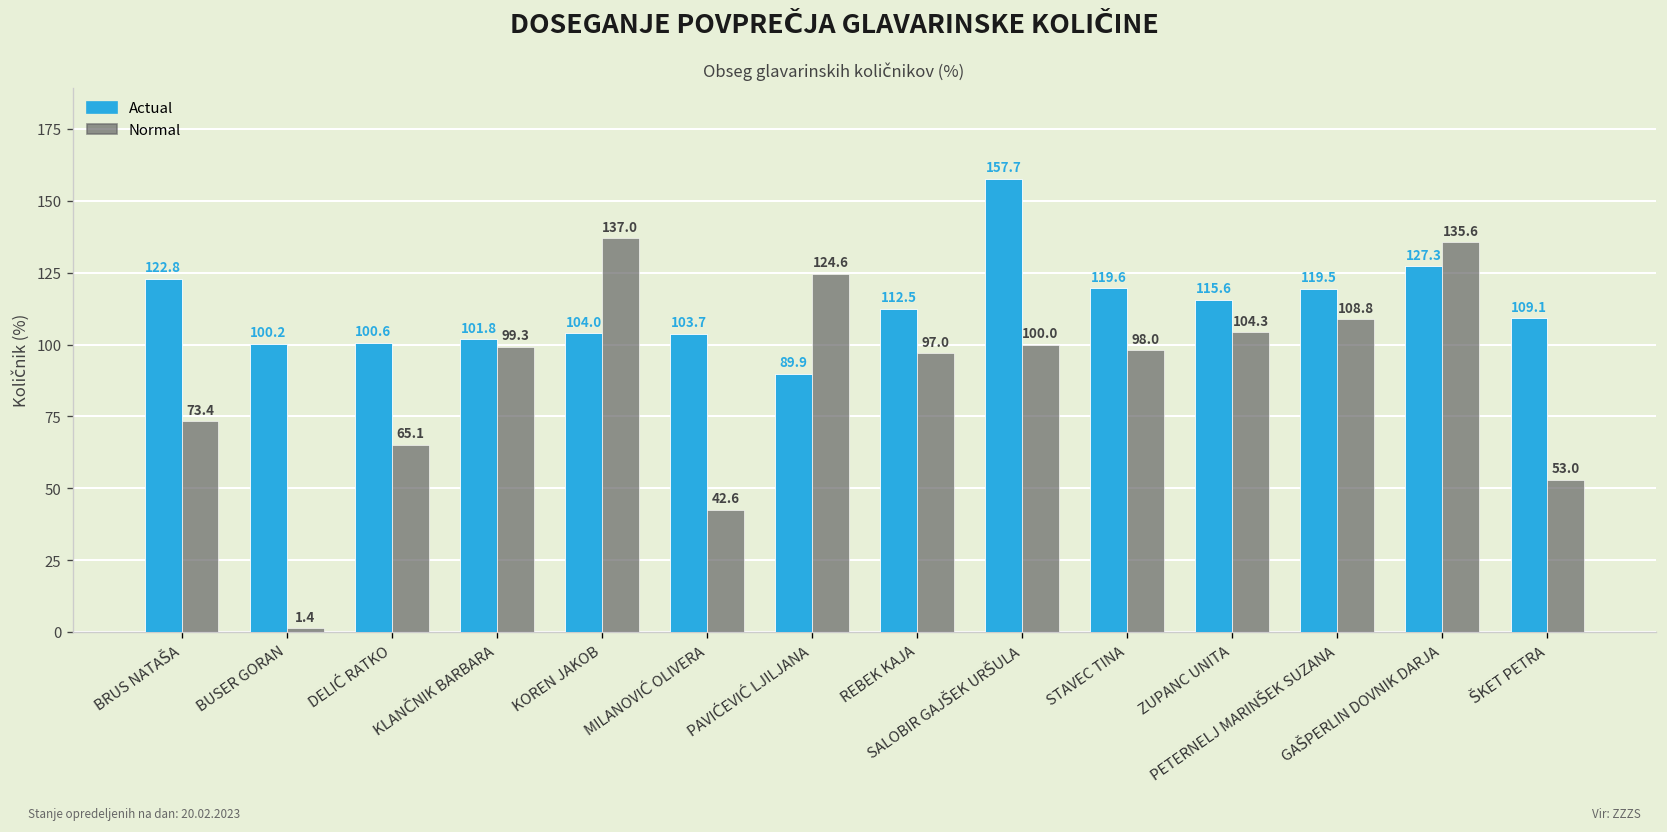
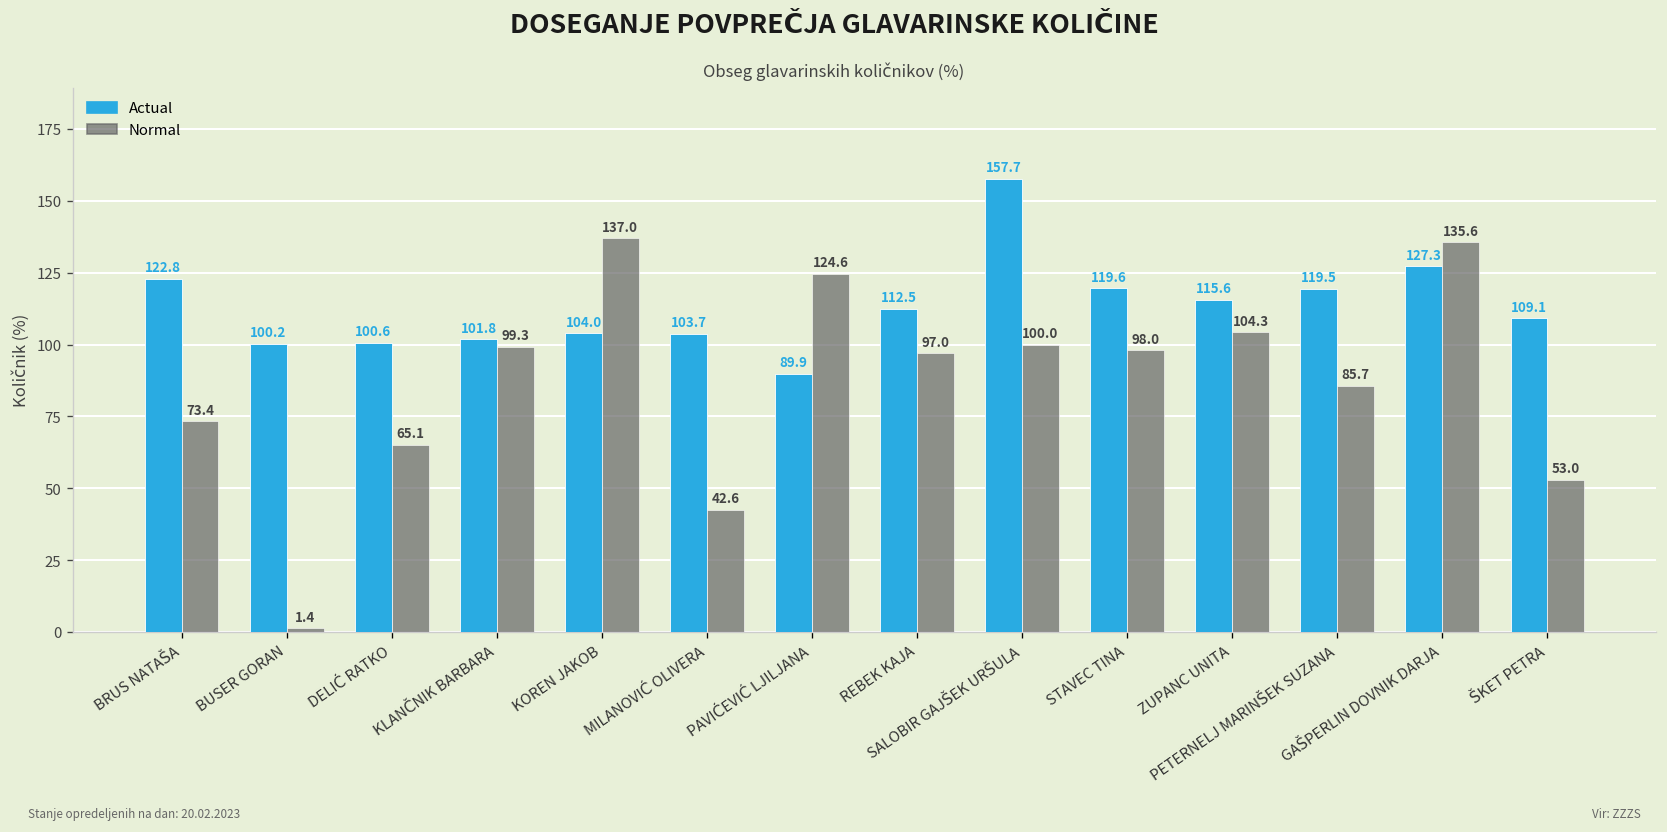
Normal, PETERNELJ MARINŠEK SUZANA: 108.8 -> 85.7
